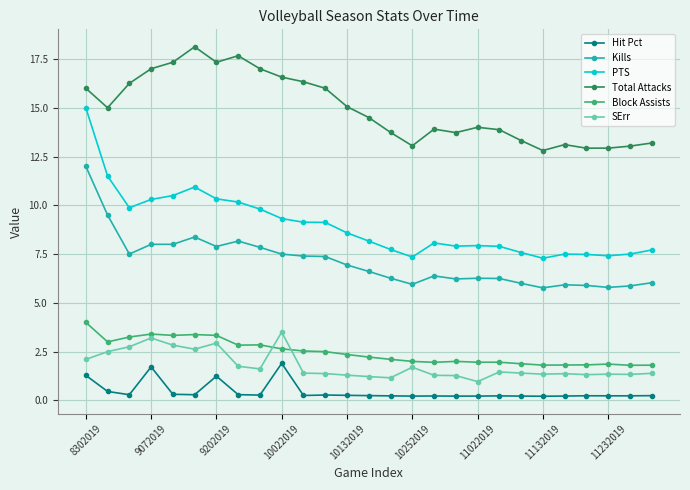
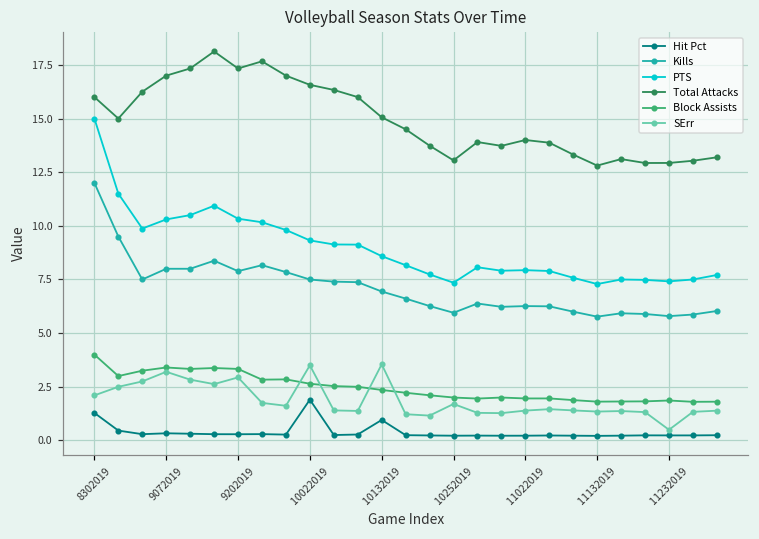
Hit Pct, 9072019: 1.7 -> 0.3
Hit Pct, 9202019: 1.2 -> 0.3
Hit Pct, 10132019: 0.3 -> 1.0
SErr, 10132019: 1.3 -> 3.5
SErr, 11022019: 1.0 -> 1.4
SErr, 11232019: 1.3 -> 0.5
